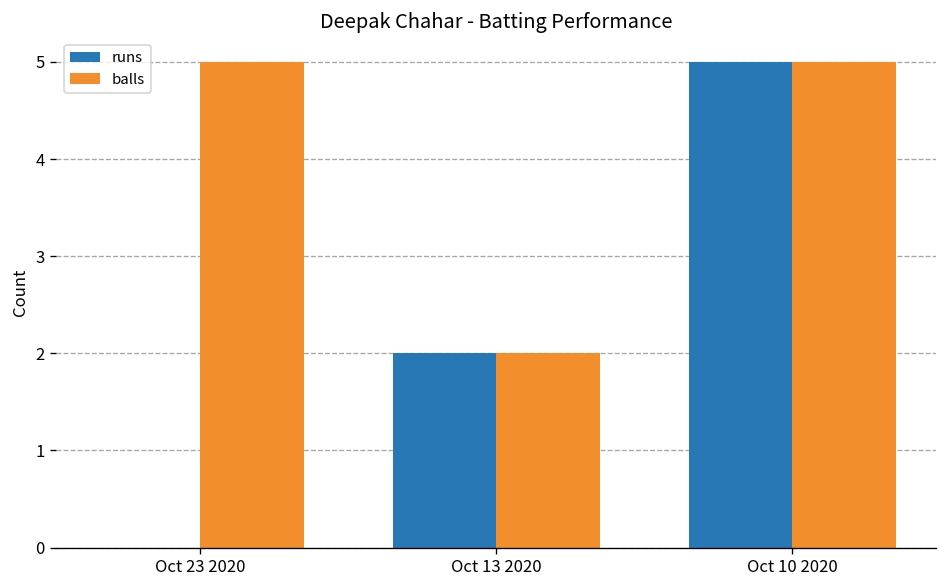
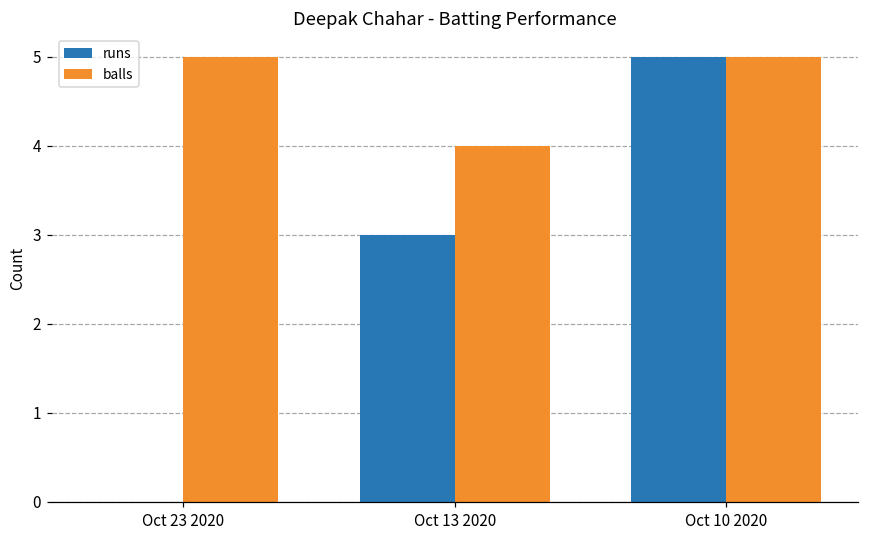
runs, Oct 13 2020: 2 -> 3
balls, Oct 13 2020: 2 -> 4
